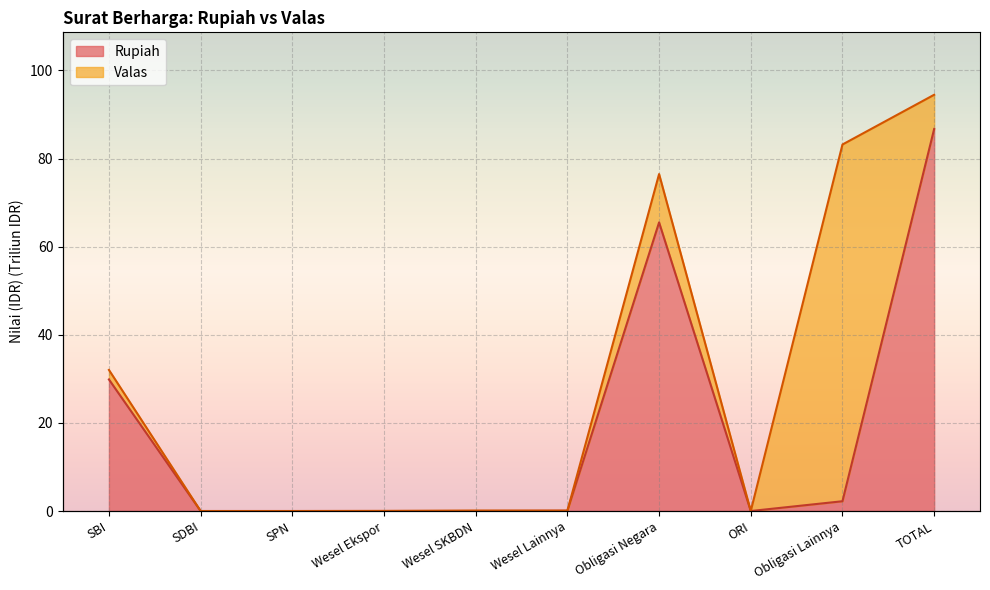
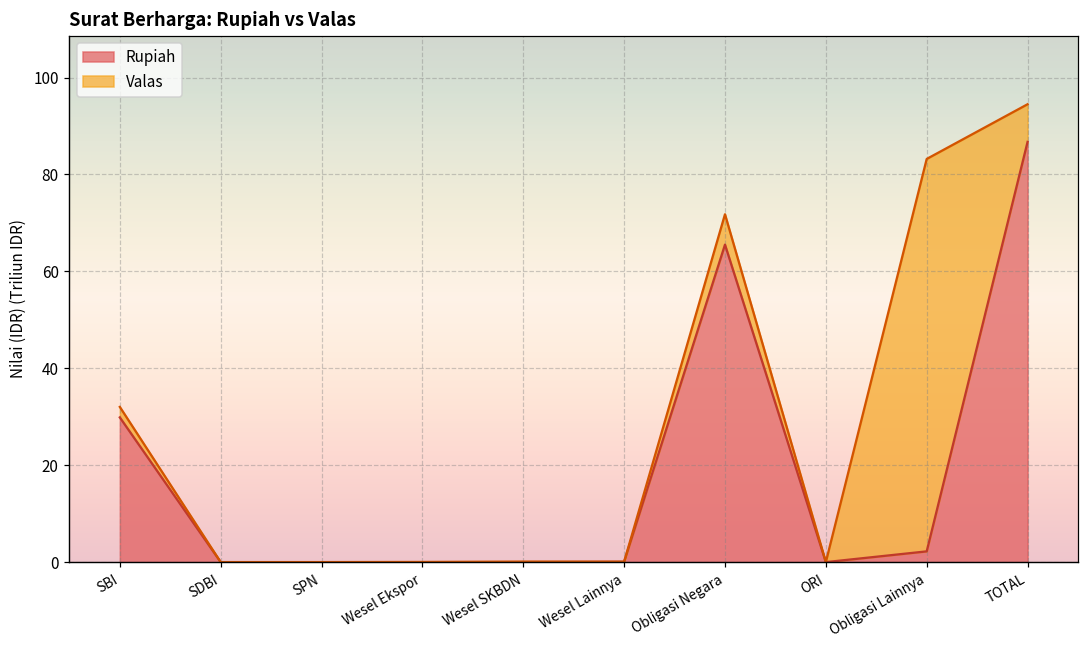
Valas, Obligasi Negara: 11 -> 6
